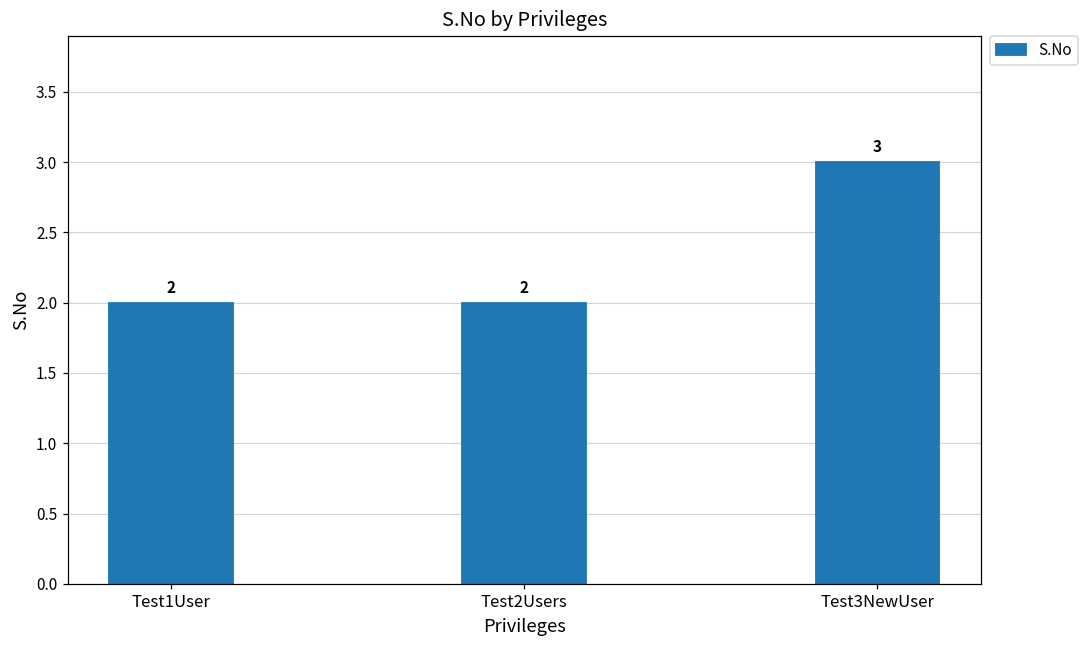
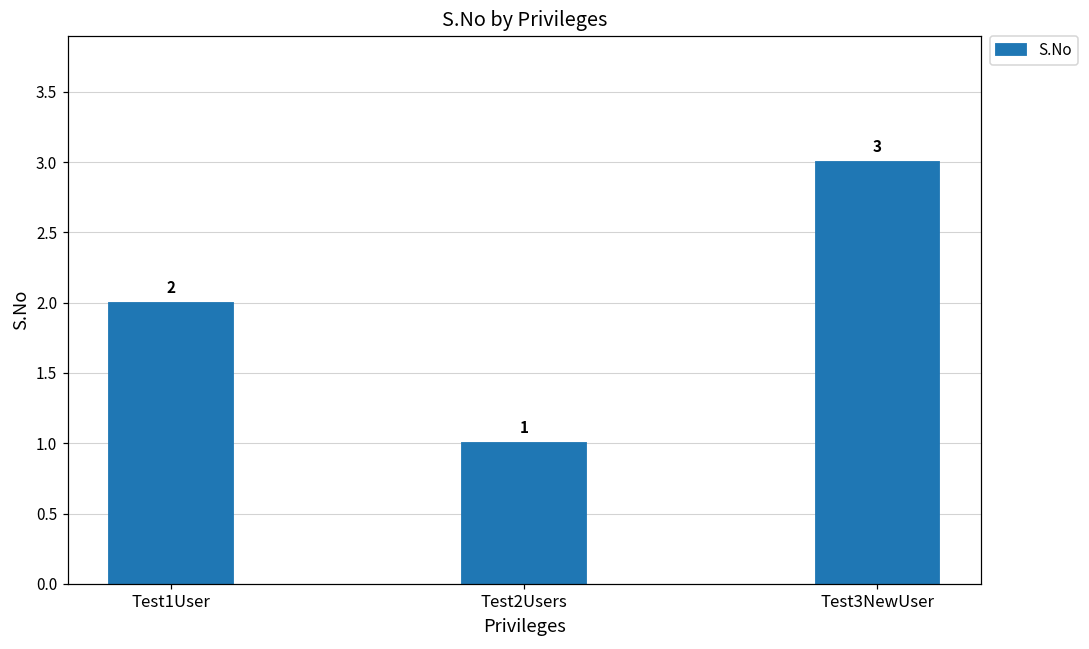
Test2Users: 2 -> 1
